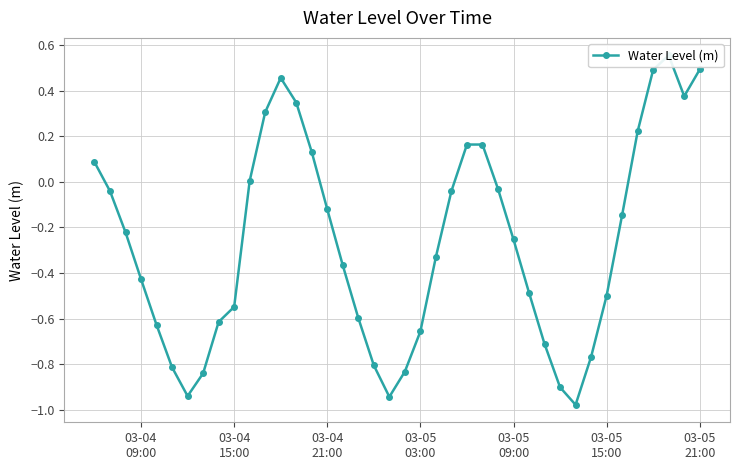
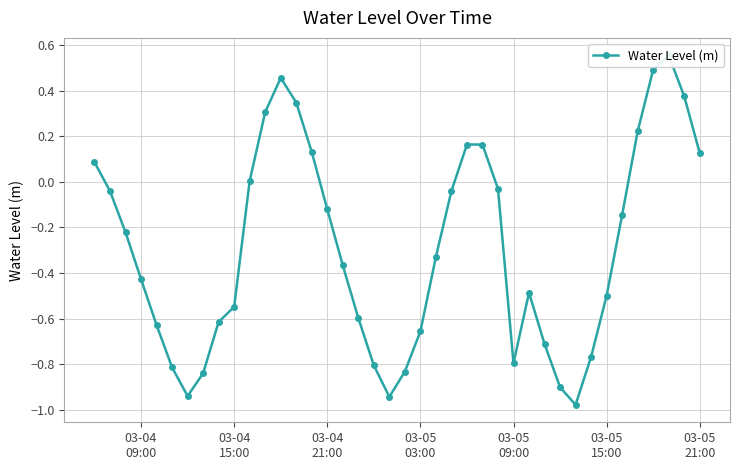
03-05 09:00: -0.25 -> -0.80
03-05 21:00: 0.49 -> 0.13
